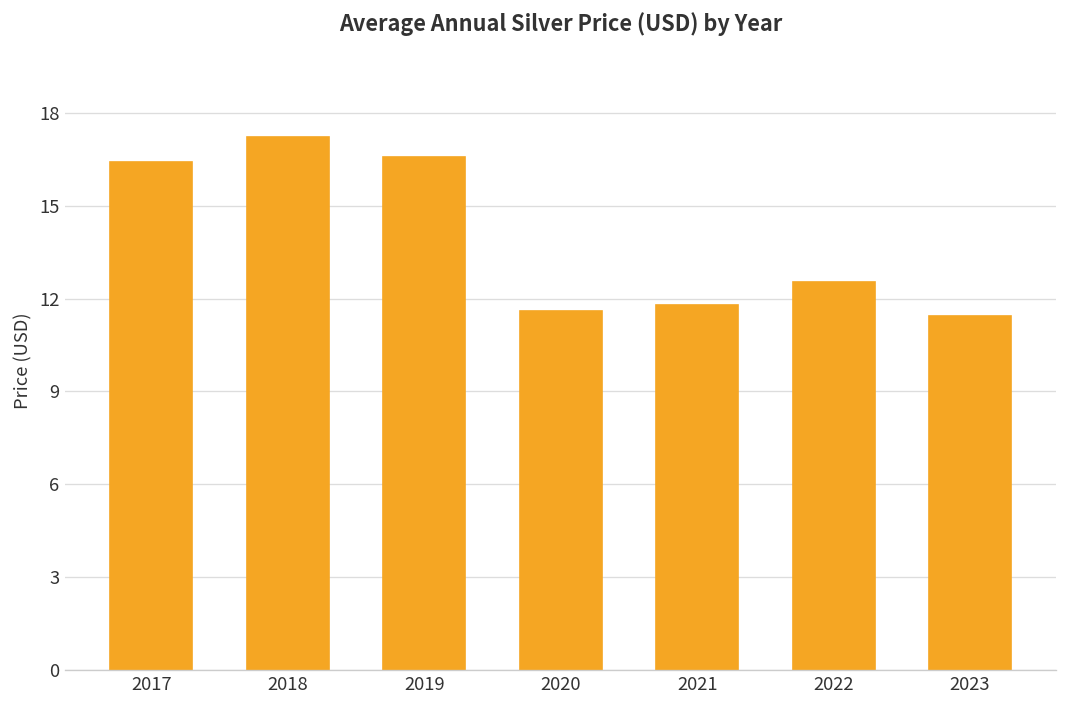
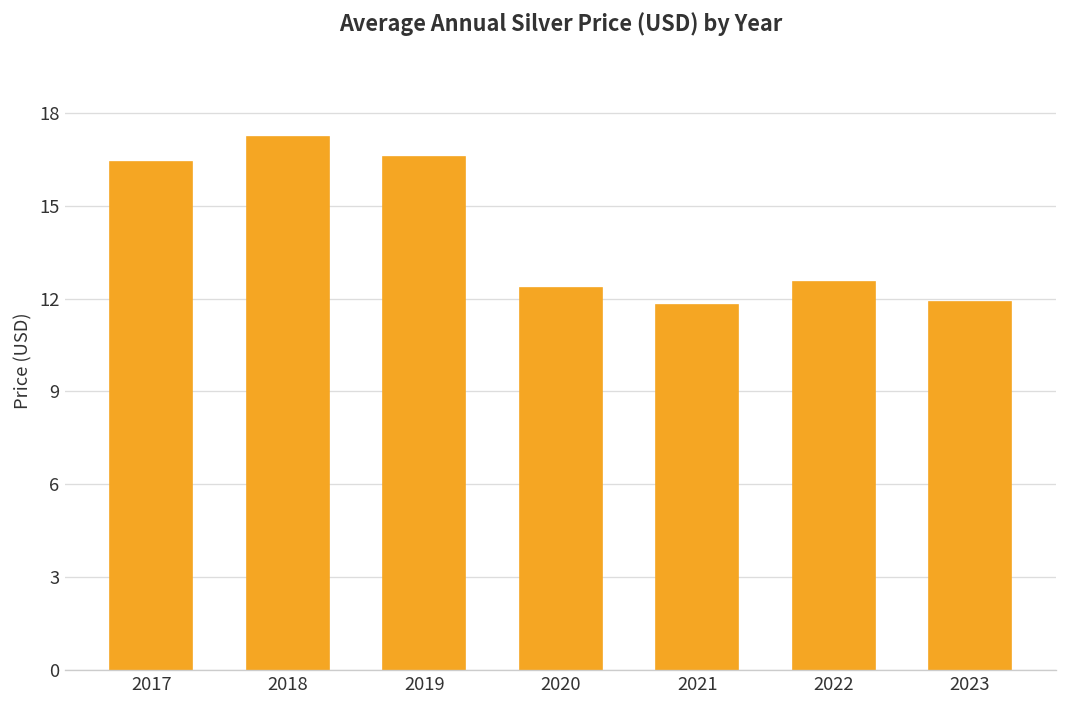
2020: 11.6 -> 12.3
2023: 11.5 -> 11.9
